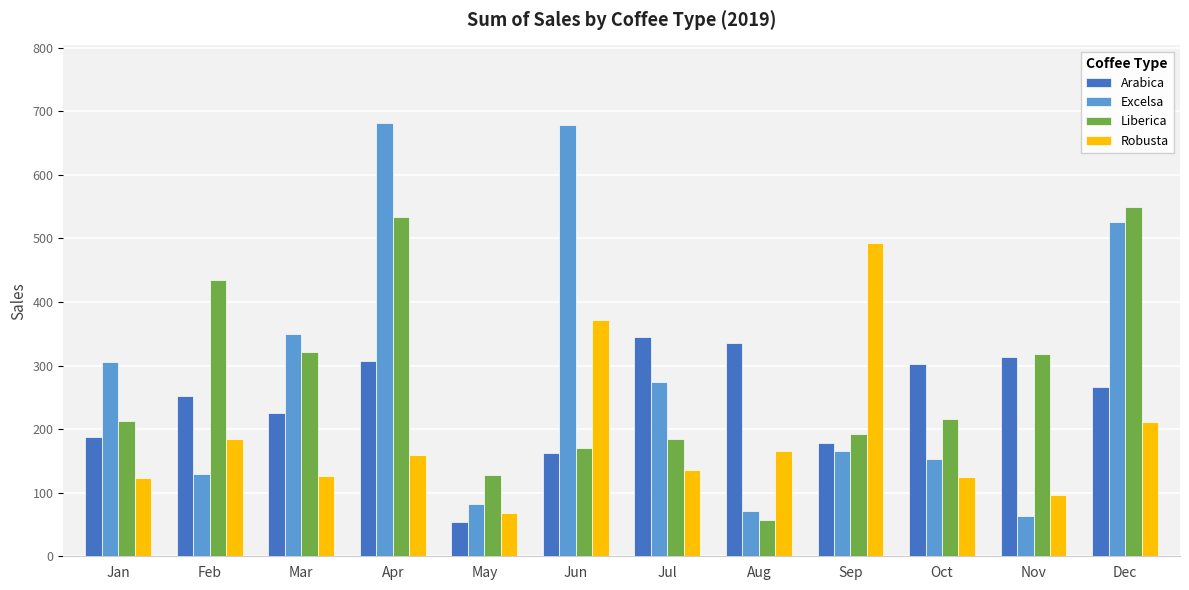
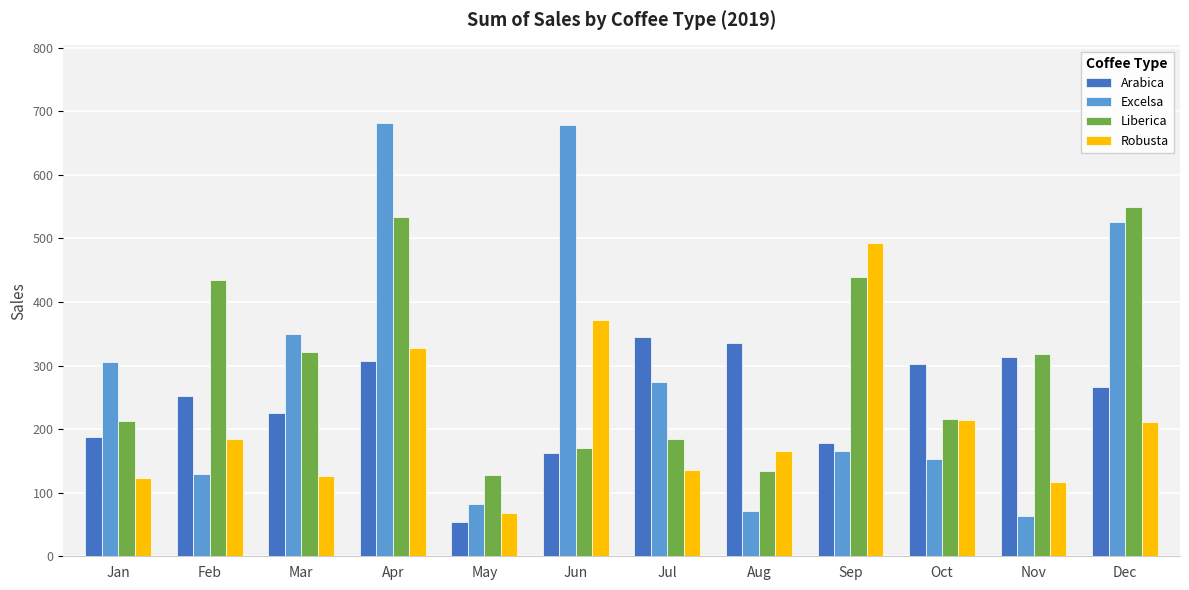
Robusta, Apr: 160 -> 330
Liberica, Aug: 60 -> 130
Liberica, Sep: 190 -> 440
Robusta, Oct: 130 -> 210
Robusta, Nov: 100 -> 120
